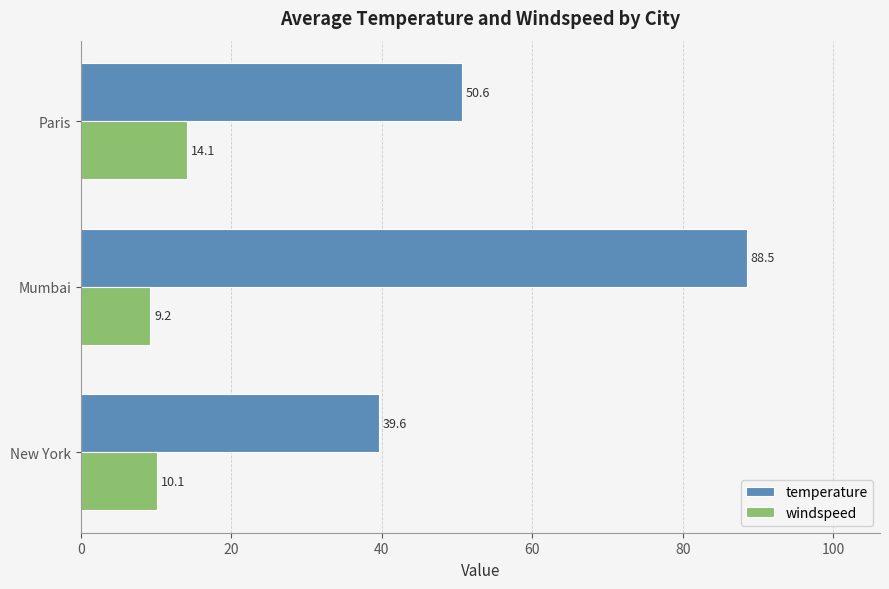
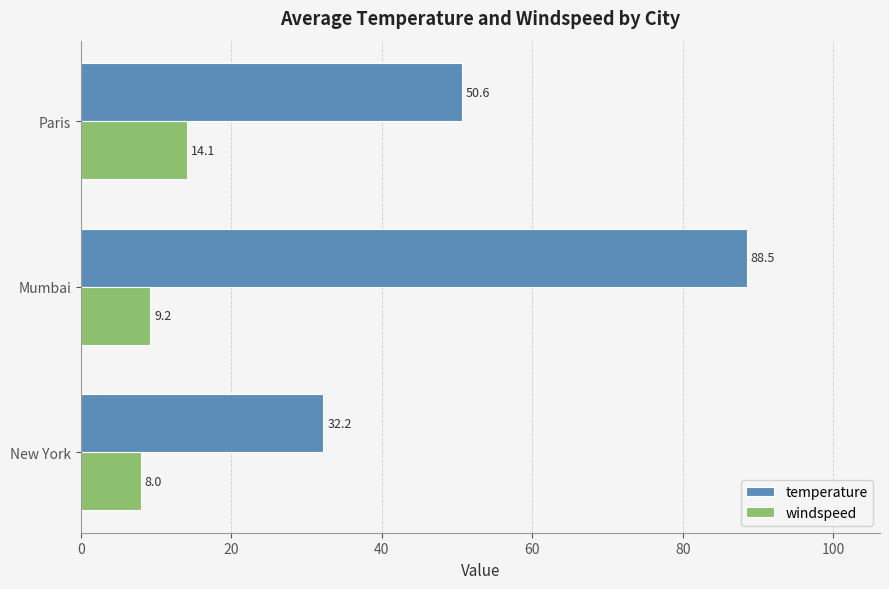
temperature, New York: 39.6 -> 32.2
windspeed, New York: 10.1 -> 8.0
